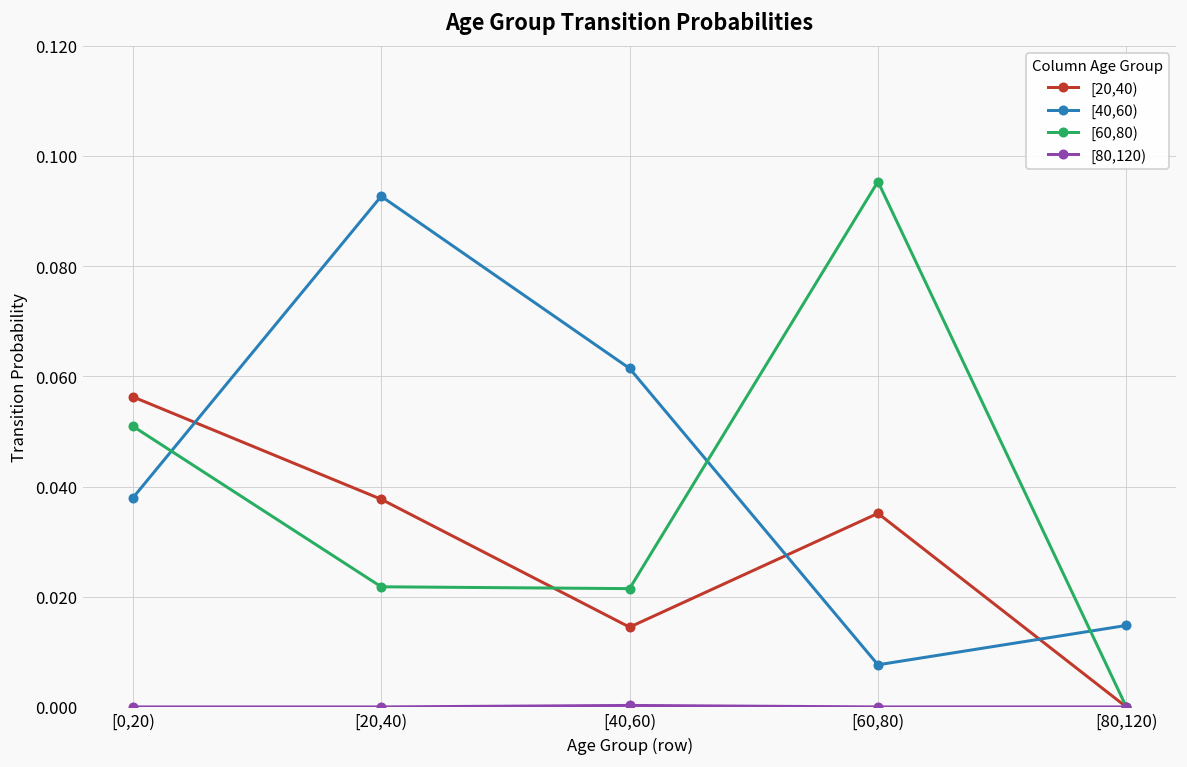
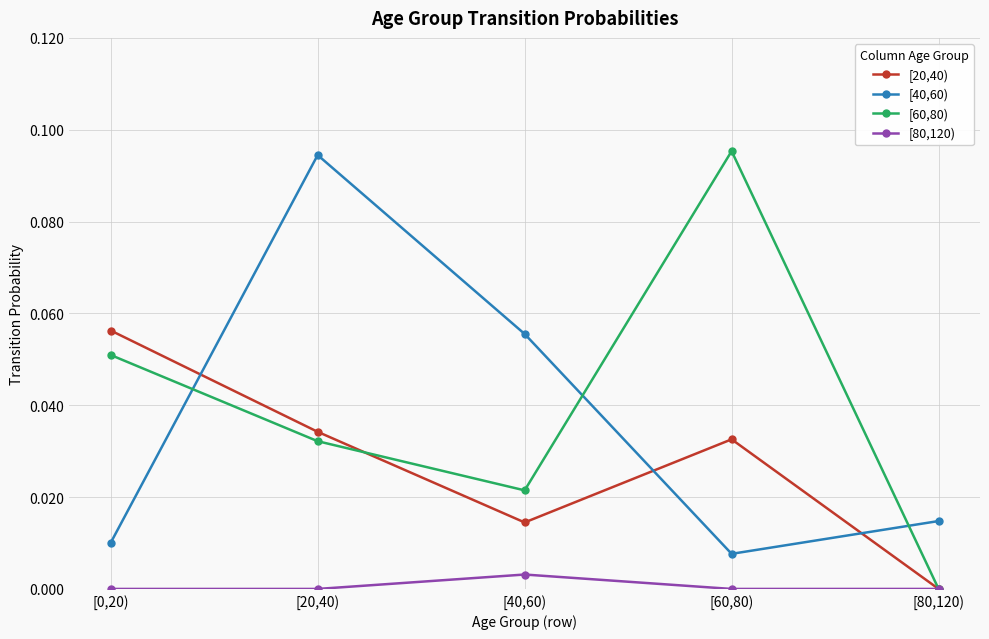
[40,60), [0,20): 0.038 -> 0.010
[20,40), [20,40): 0.038 -> 0.034
[40,60), [20,40): 0.093 -> 0.094
[60,80), [20,40): 0.022 -> 0.032
[40,60), [40,60): 0.061 -> 0.056
[80,120), [40,60): 0.000 -> 0.003
[20,40), [60,80): 0.035 -> 0.033
